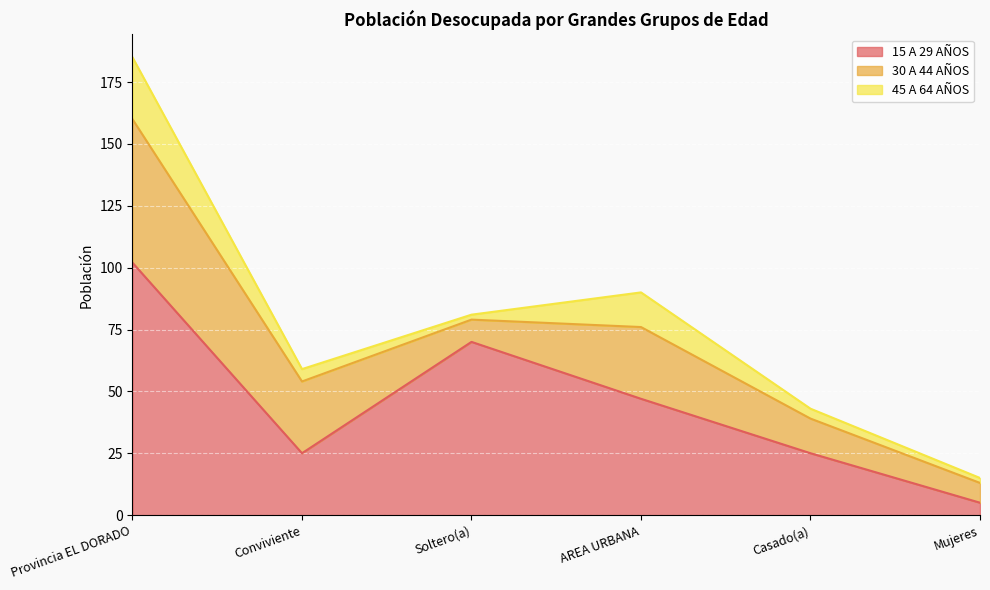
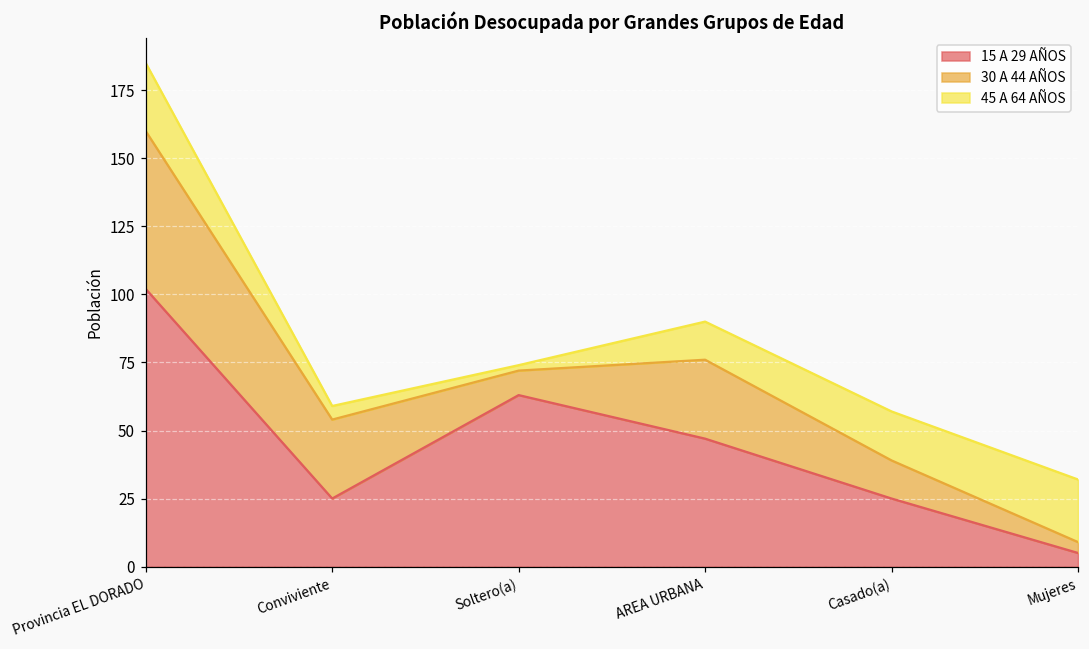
15 A 29 AÑOS, Soltero(a): 70 -> 63
45 A 64 AÑOS, Casado(a): 4 -> 18
30 A 44 AÑOS, Mujeres: 8 -> 4
45 A 64 AÑOS, Mujeres: 2 -> 23
